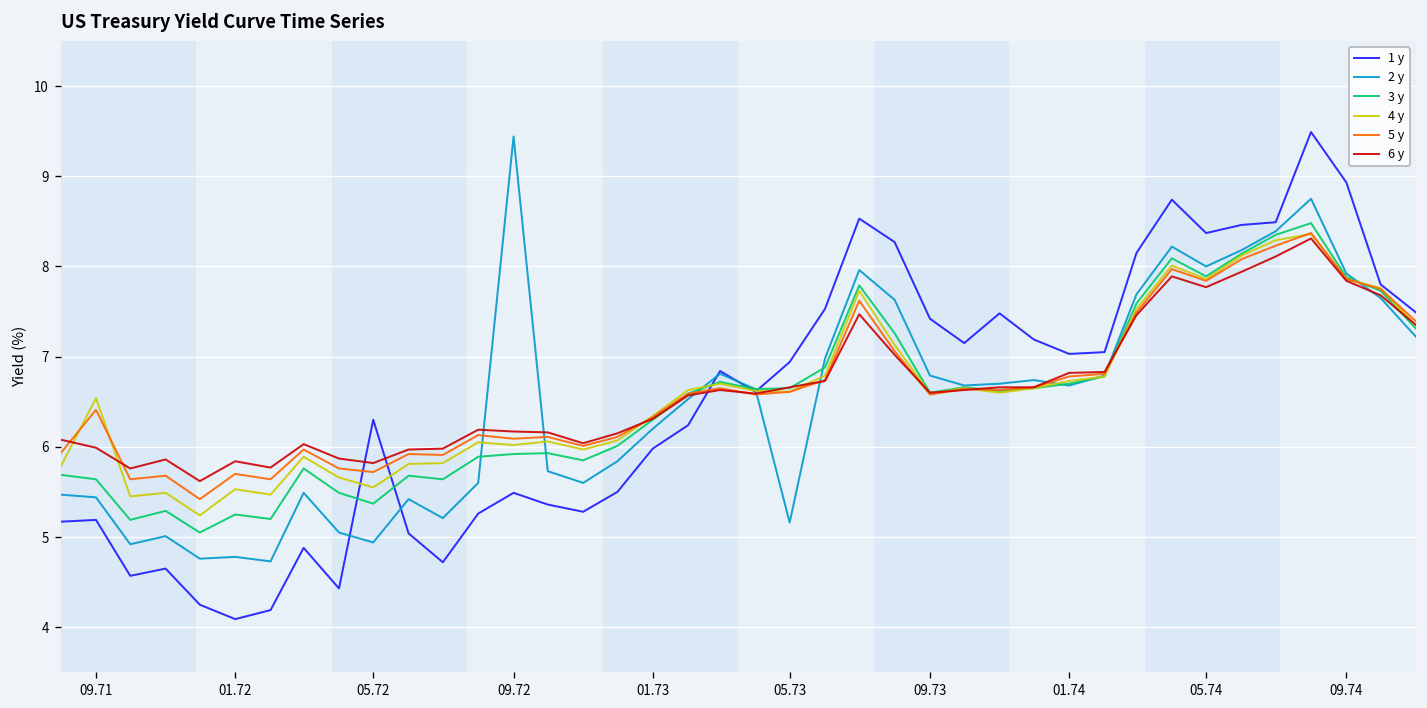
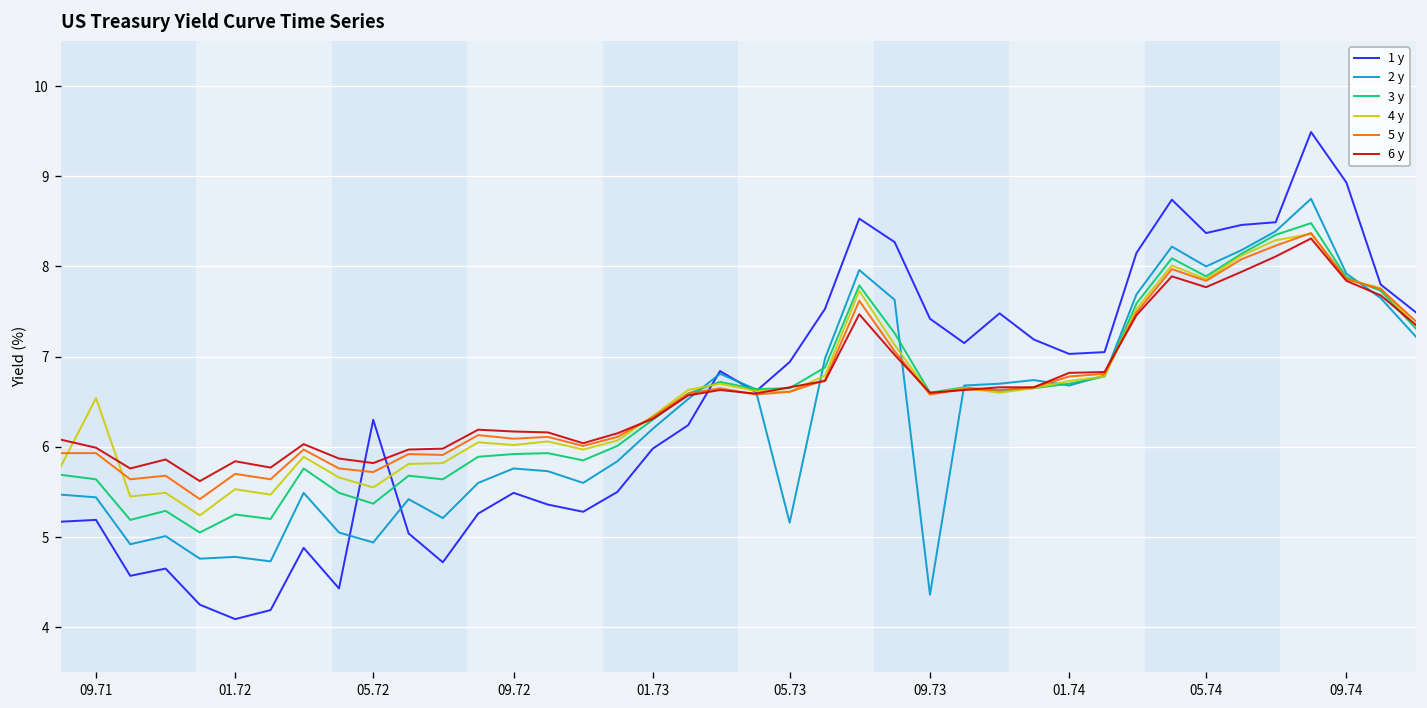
5 y, 09.71: 6.4 -> 5.9
2 y, 09.72: 9.4 -> 5.8
2 y, 09.73: 6.8 -> 4.4
